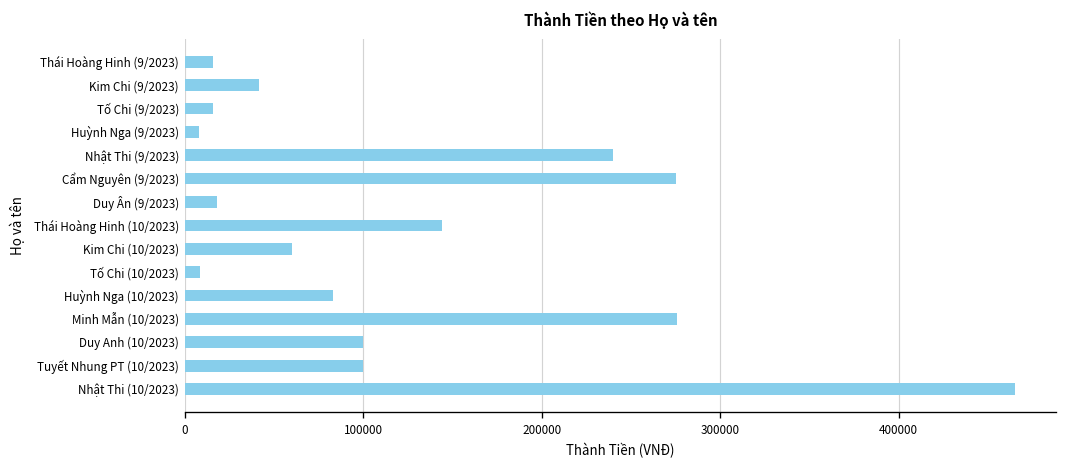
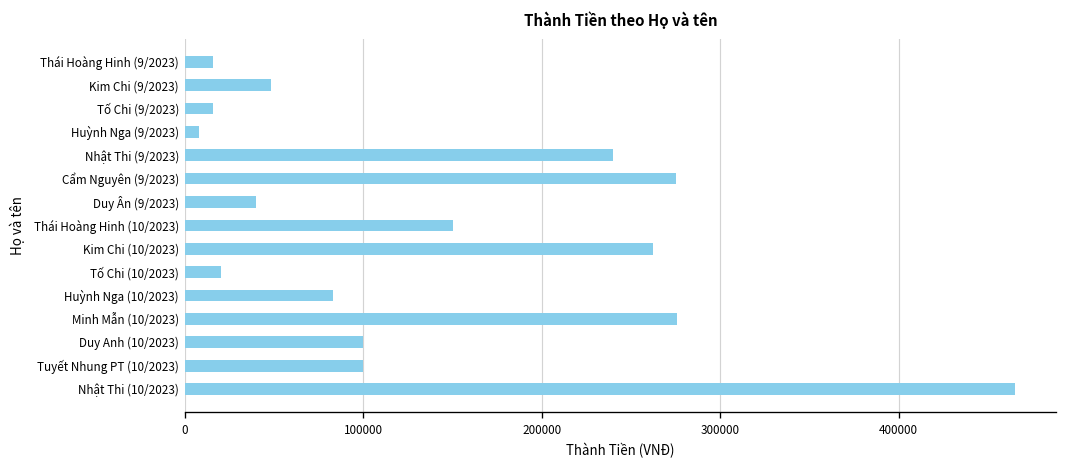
Kim Chi (9/2023): 41000 -> 48000
Duy Ân (9/2023): 18000 -> 40000
Thái Hoàng Hinh (10/2023): 144000 -> 150000
Kim Chi (10/2023): 60000 -> 262000
Tố Chi (10/2023): 8000 -> 20000
